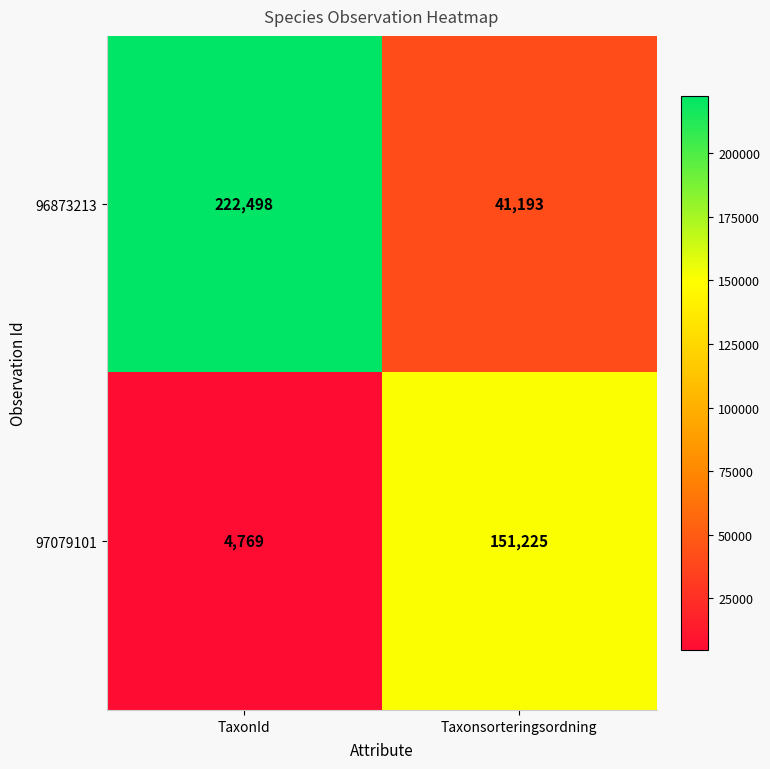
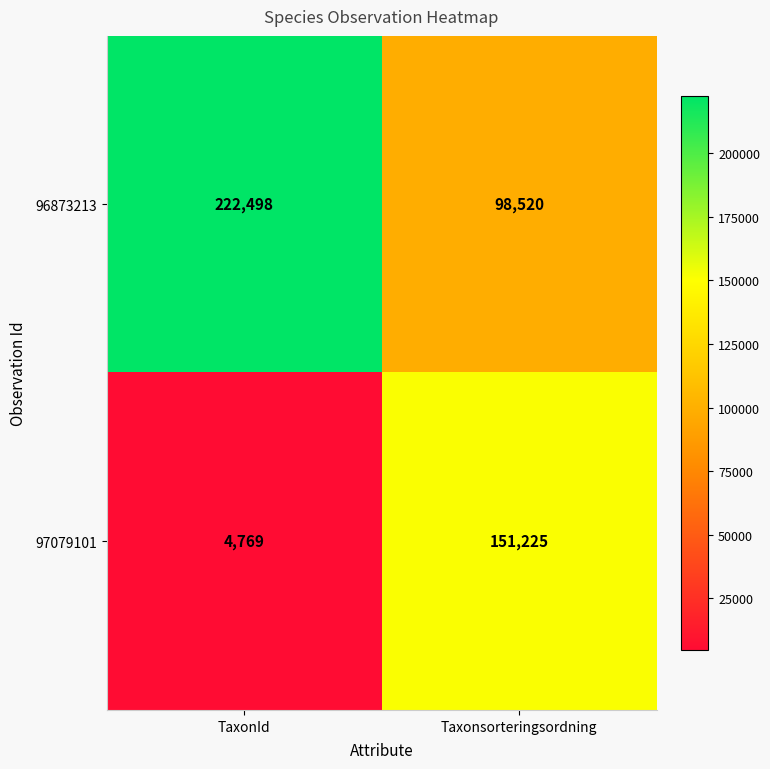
96873213, Taxonsorteringsordning: 41,193 -> 98,520
